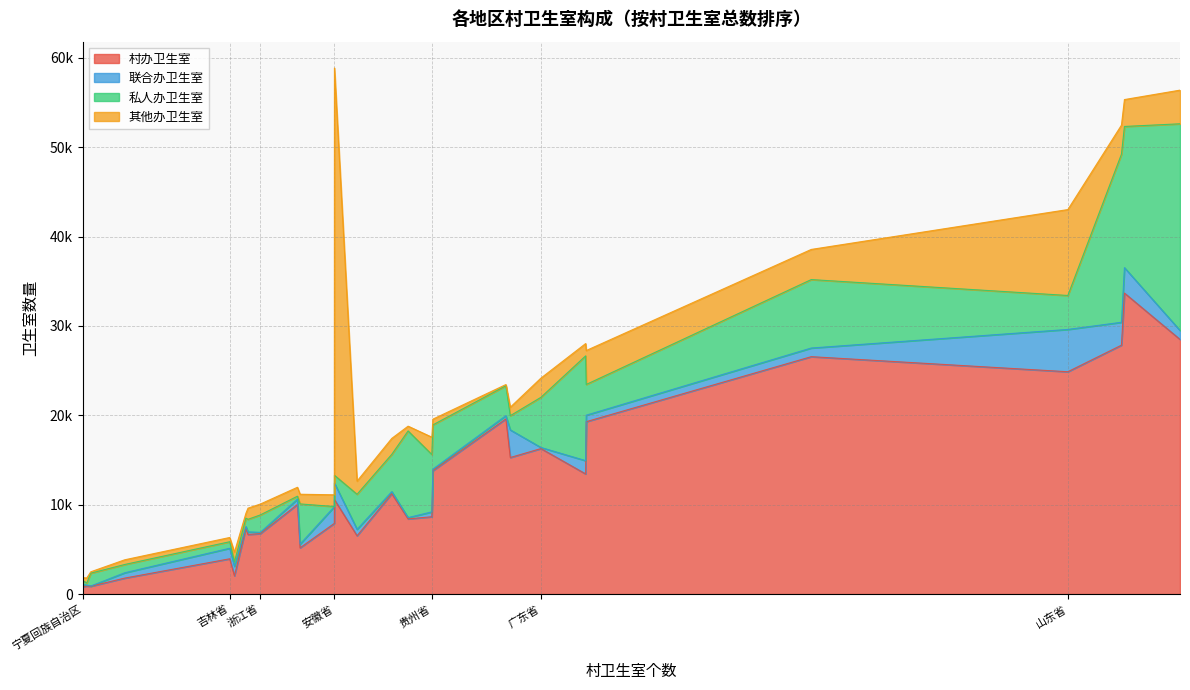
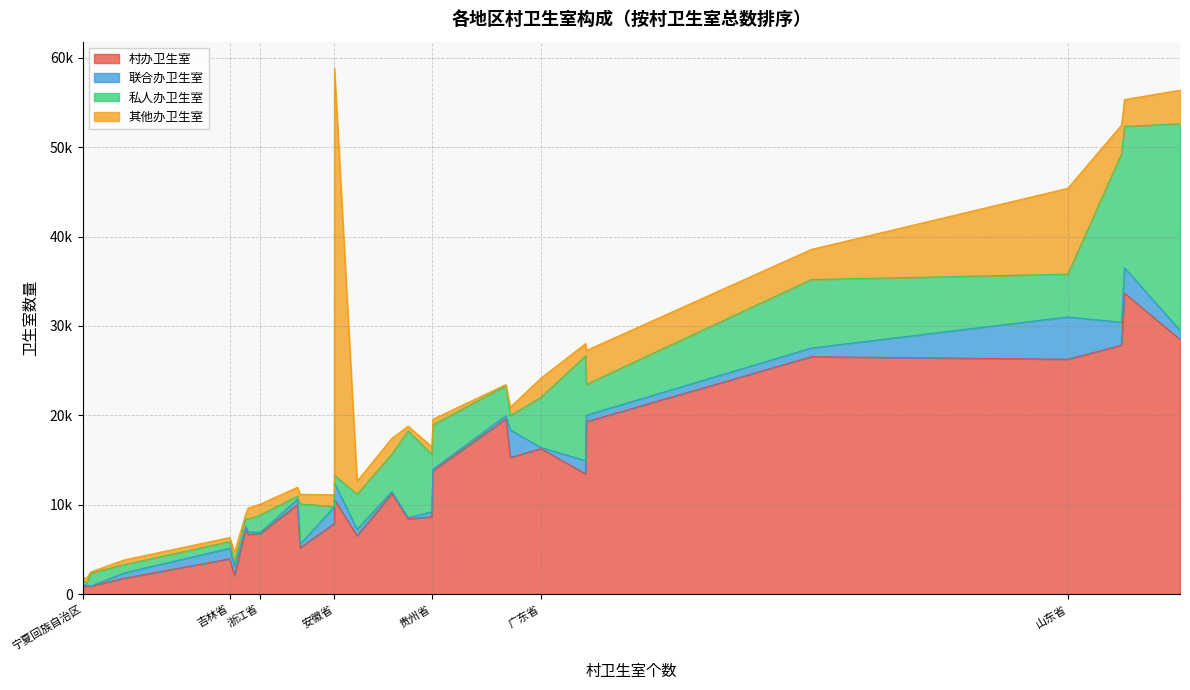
其他办卫生室, 贵州省: 2000 -> 1000
村办卫生室, 山东省: 25000 -> 26000
私人办卫生室, 山东省: 4000 -> 5000
